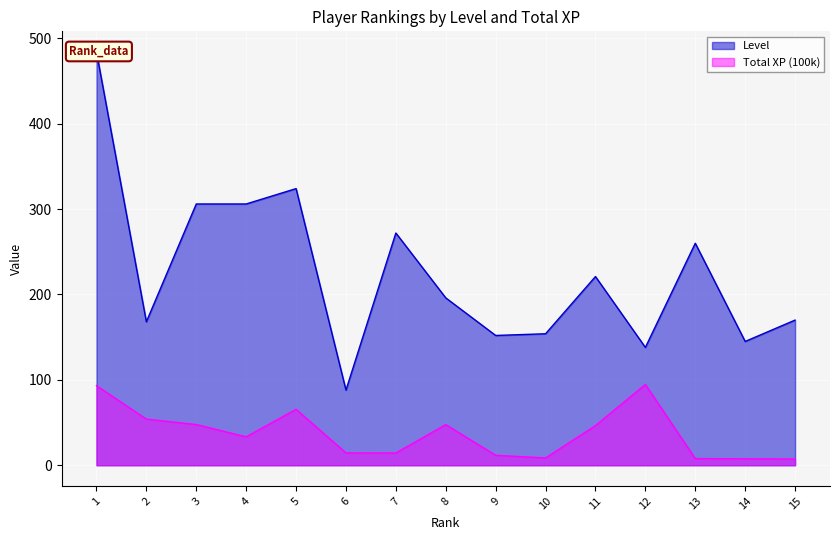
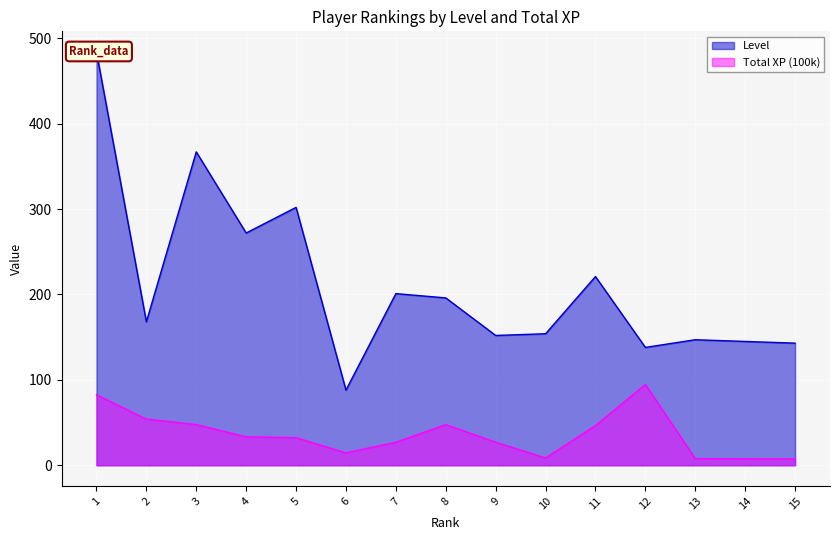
Total XP (100k), 1: 90 -> 80
Level, 3: 310 -> 370
Level, 4: 310 -> 270
Level, 5: 320 -> 300
Total XP (100k), 5: 70 -> 30
Level, 7: 270 -> 200
Total XP (100k), 7: 10 -> 30
Total XP (100k), 9: 10 -> 30
Level, 13: 260 -> 150
Level, 15: 170 -> 140
